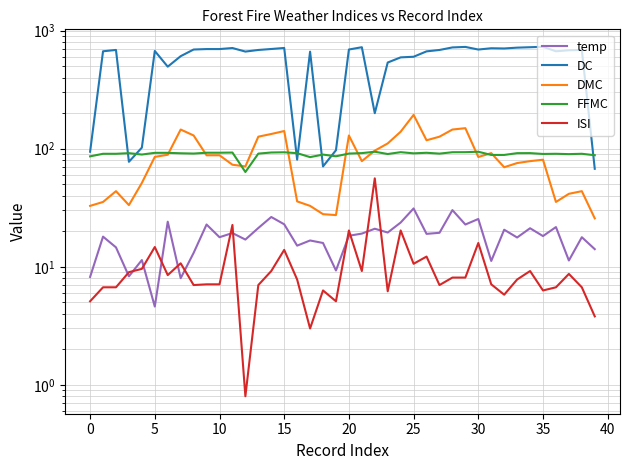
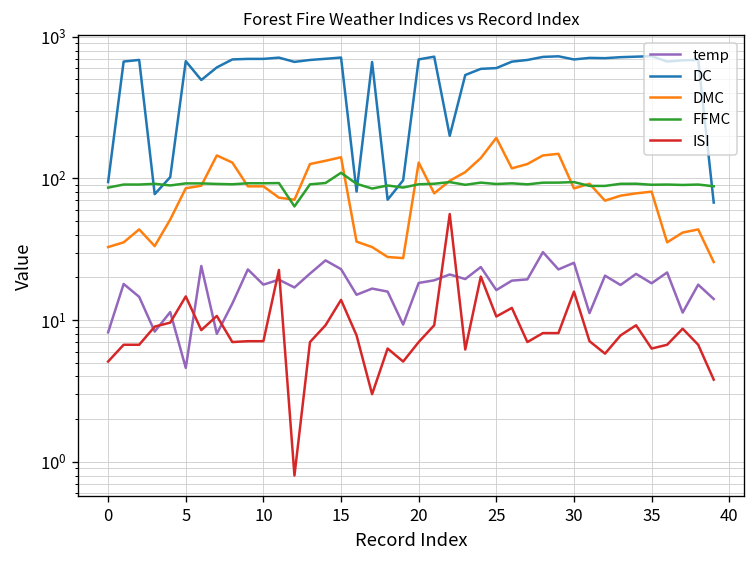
FFMC, 15: 90 -> 110
ISI, 20: 20 -> 7
temp, 25: 31 -> 16
